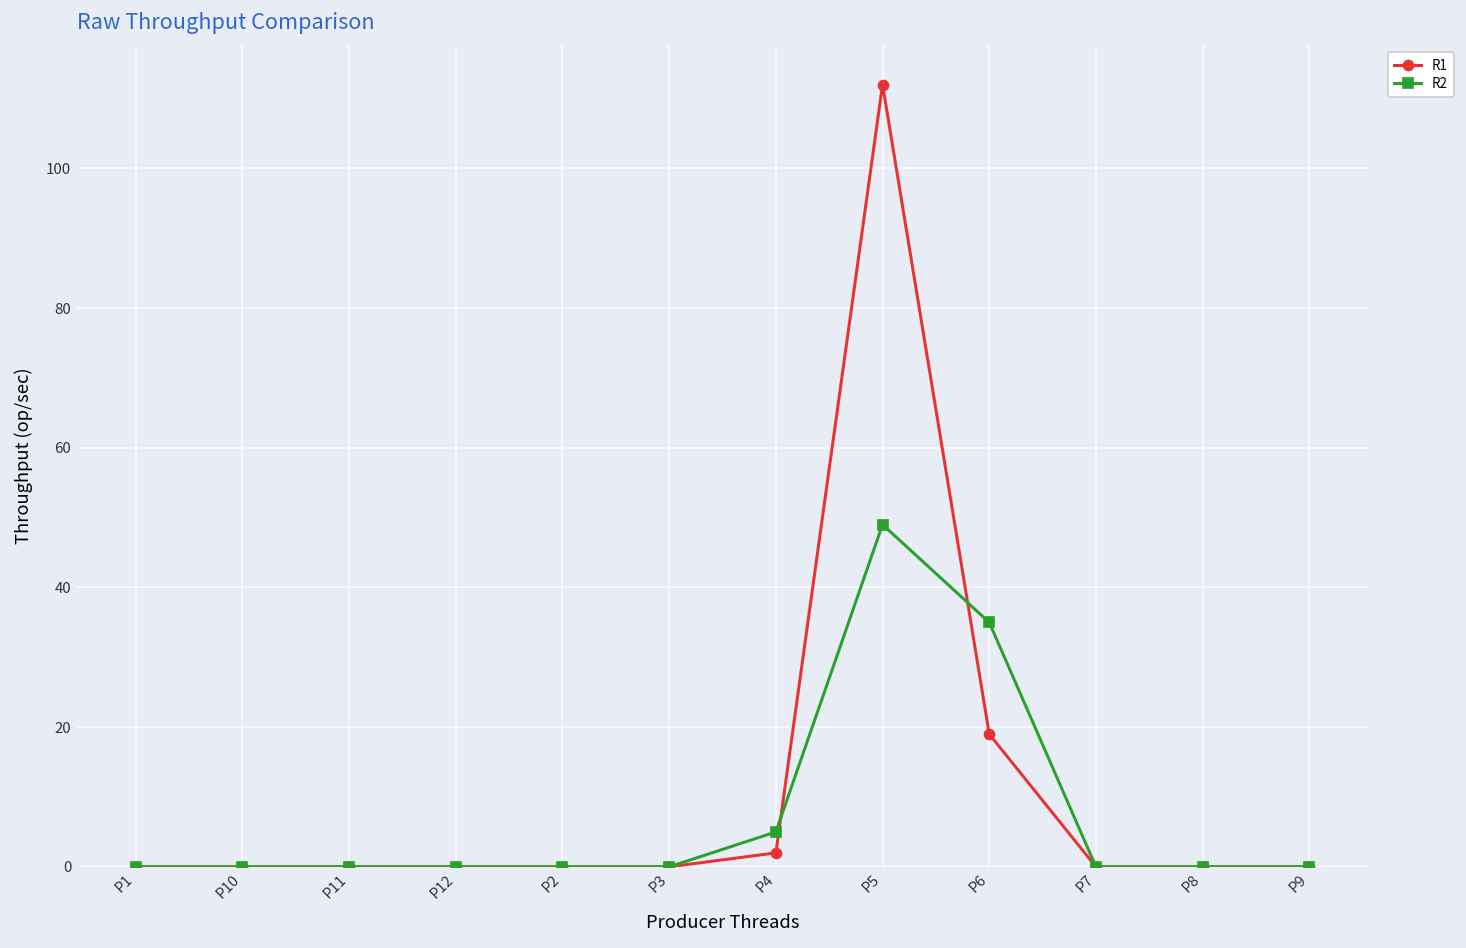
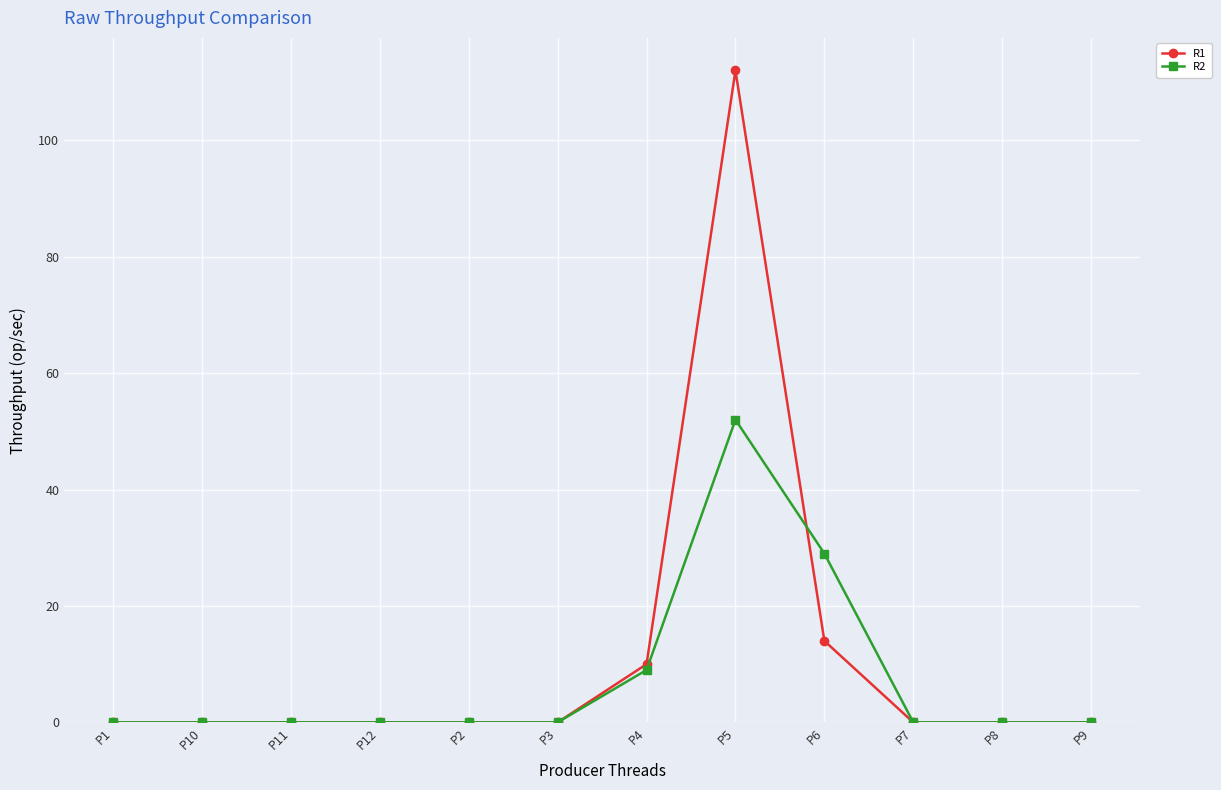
R1, P4: 2 -> 10
R2, P4: 5 -> 9
R2, P5: 49 -> 52
R1, P6: 19 -> 14
R2, P6: 35 -> 29
